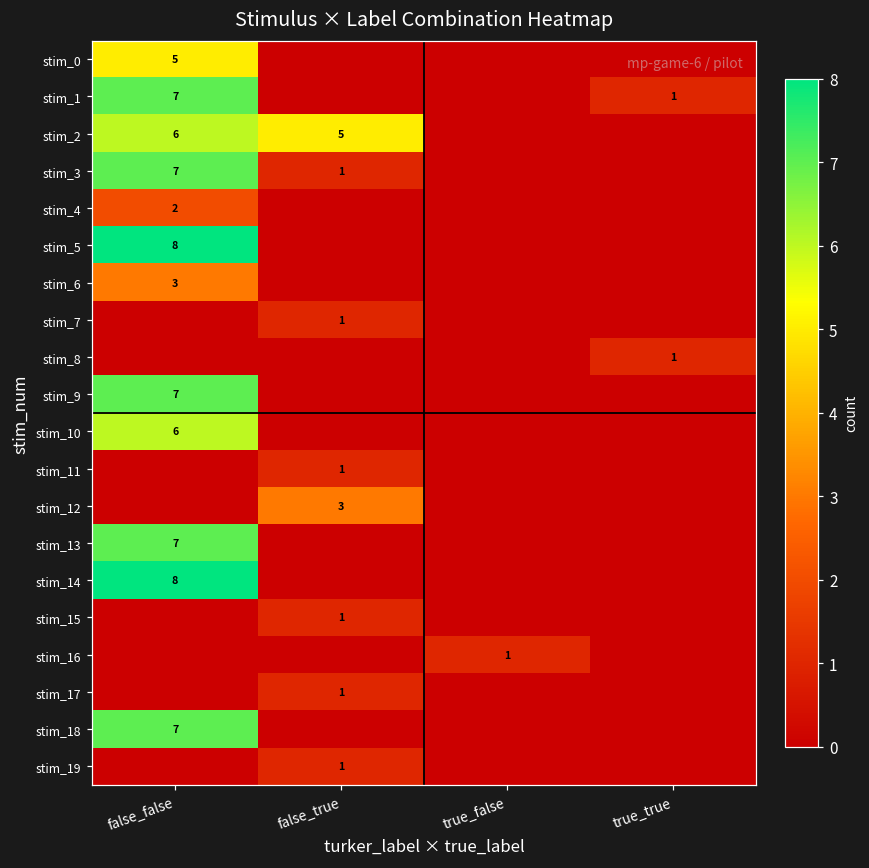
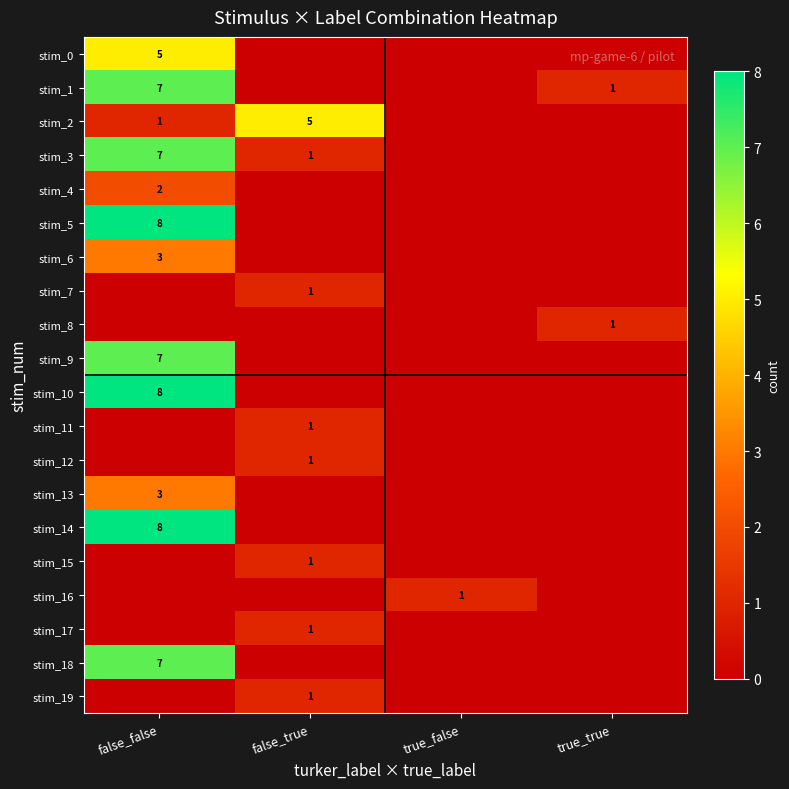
stim_2, false_false: 6 -> 1
stim_10, false_false: 6 -> 8
stim_12, false_true: 3 -> 1
stim_13, false_false: 7 -> 3
